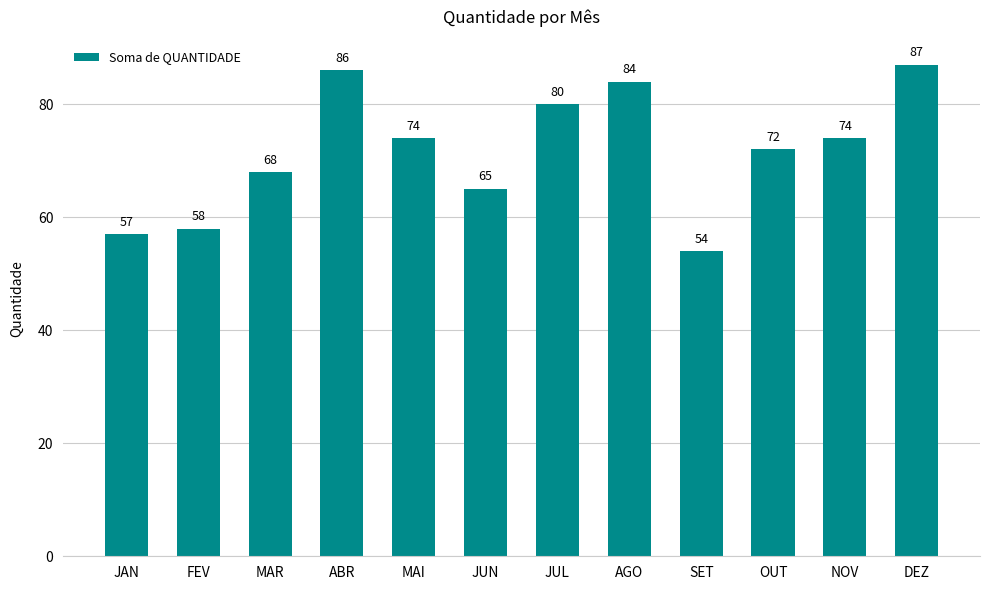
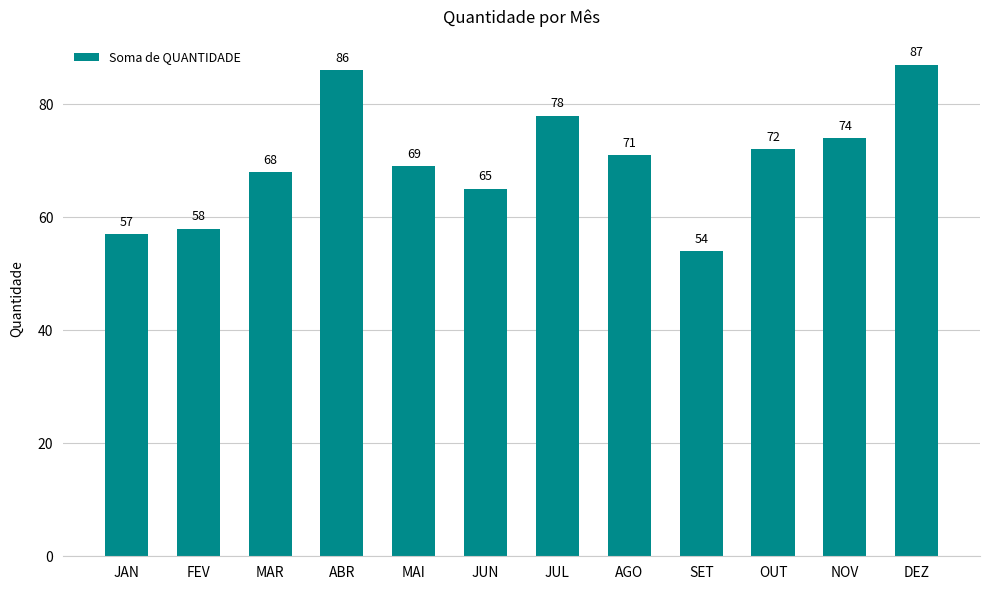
MAI: 74 -> 69
JUL: 80 -> 78
AGO: 84 -> 71
